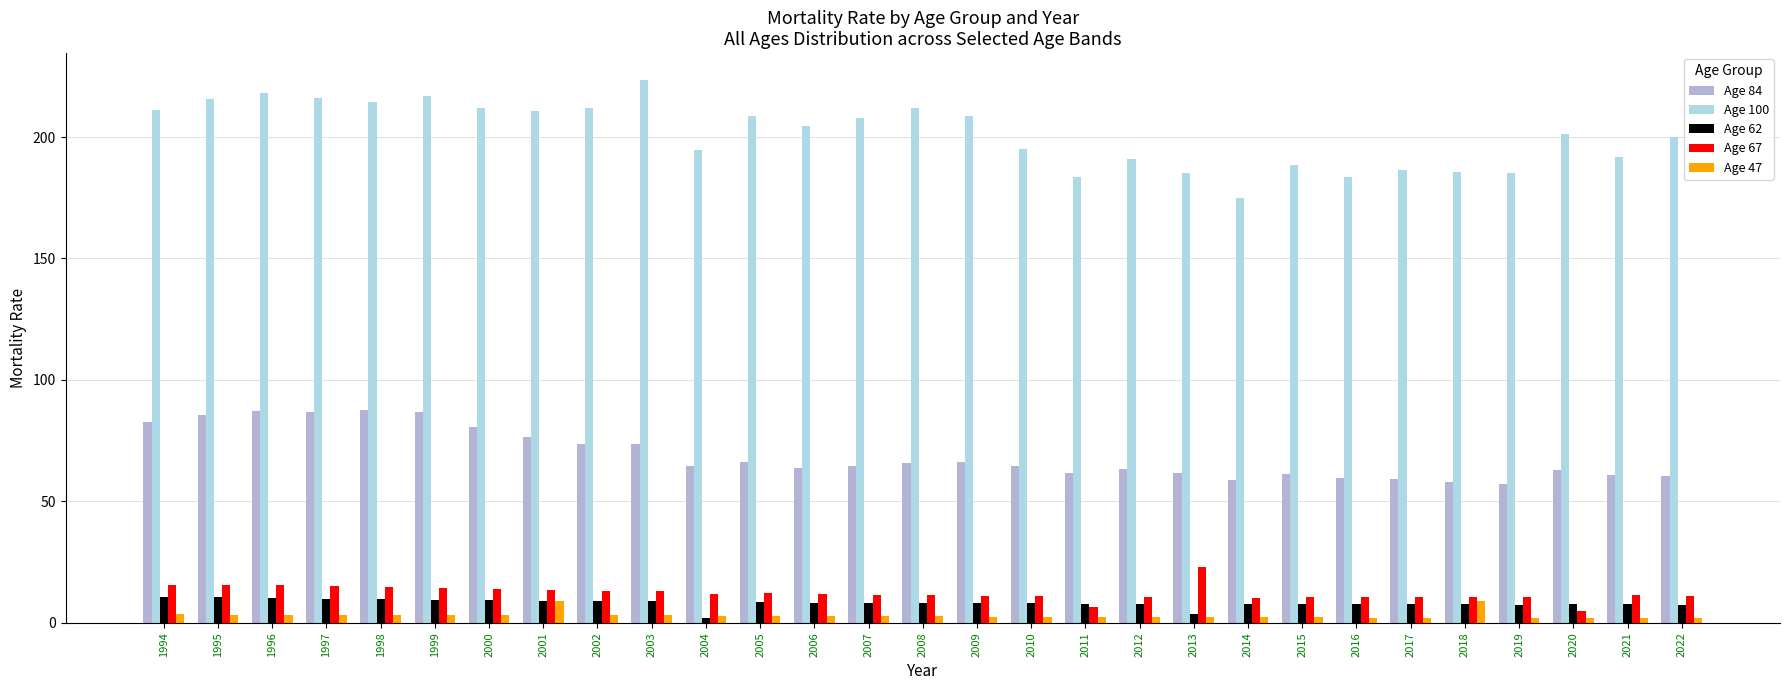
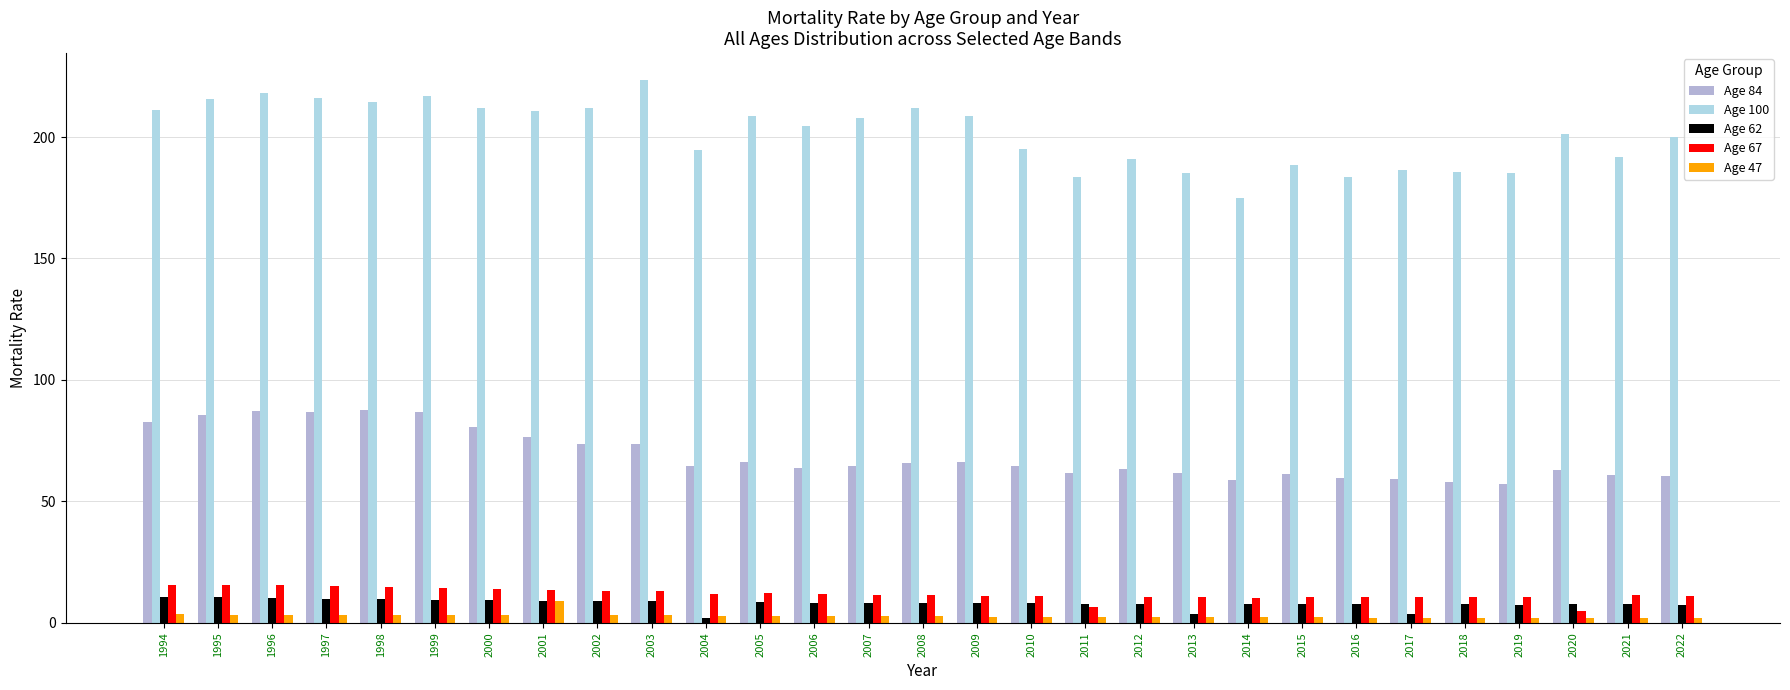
Age 67, 2013: 23 -> 11
Age 62, 2017: 8 -> 4
Age 47, 2018: 9 -> 2
